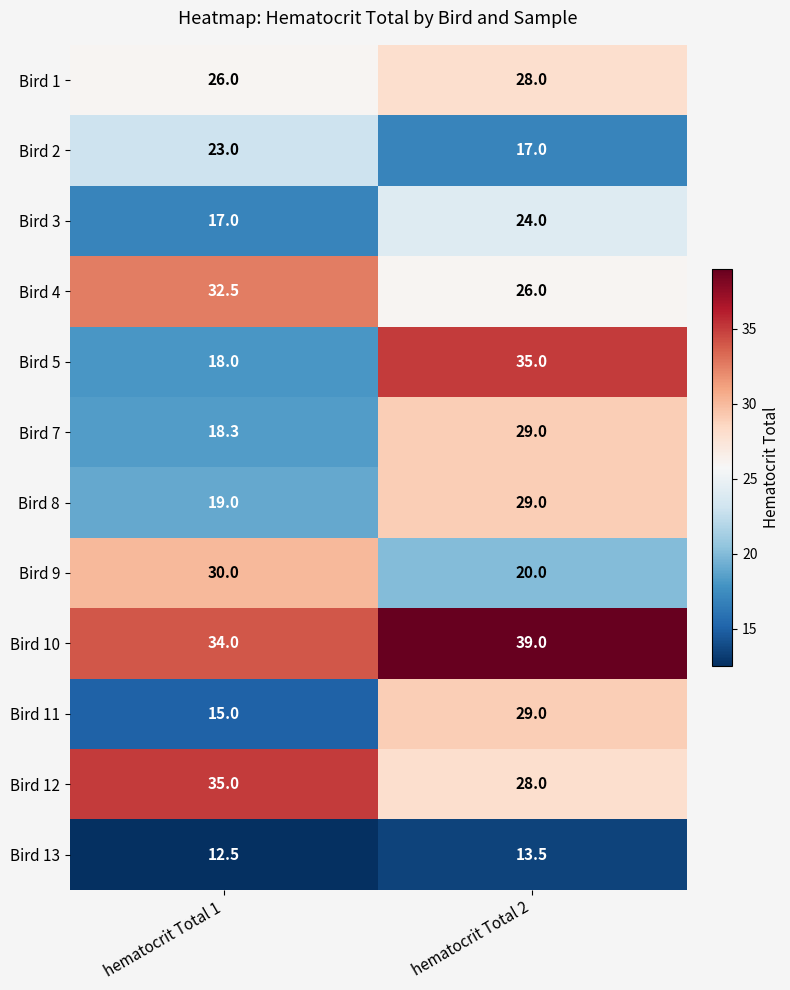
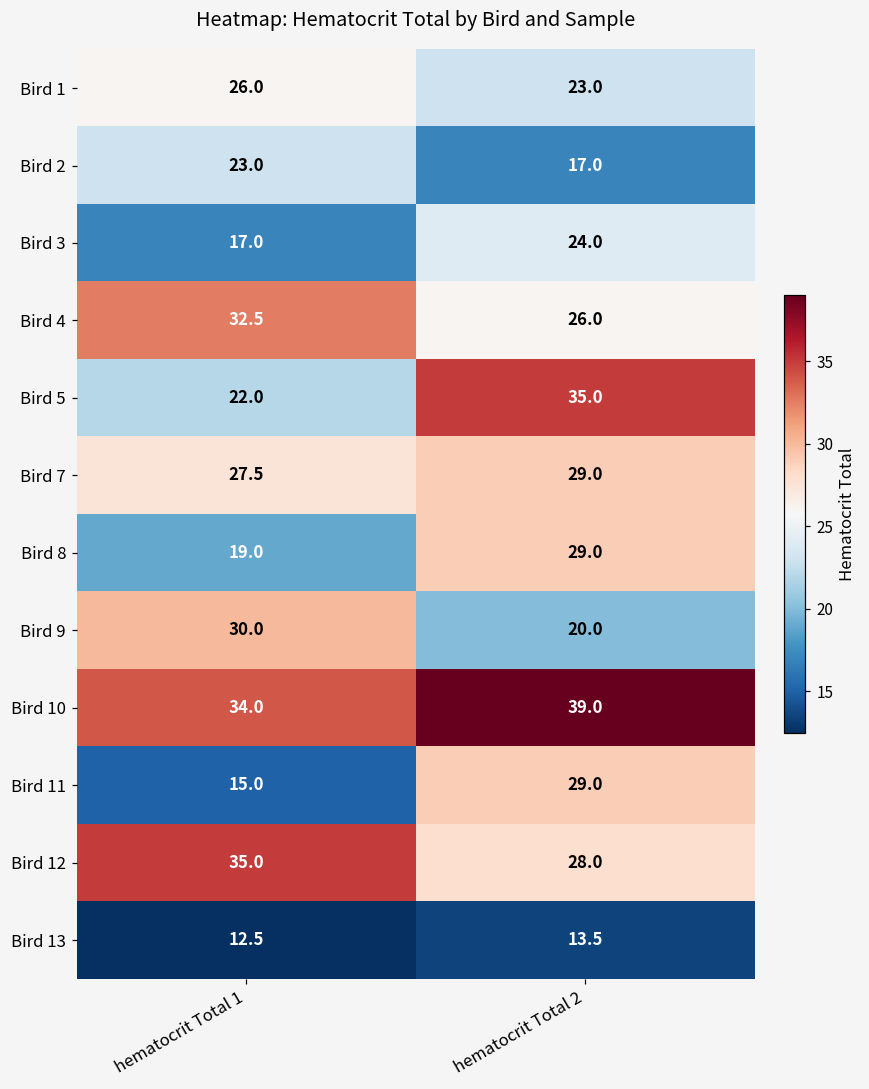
Bird 1, hematocrit Total 2: 28.0 -> 23.0
Bird 5, hematocrit Total 1: 18.0 -> 22.0
Bird 7, hematocrit Total 1: 18.3 -> 27.5
